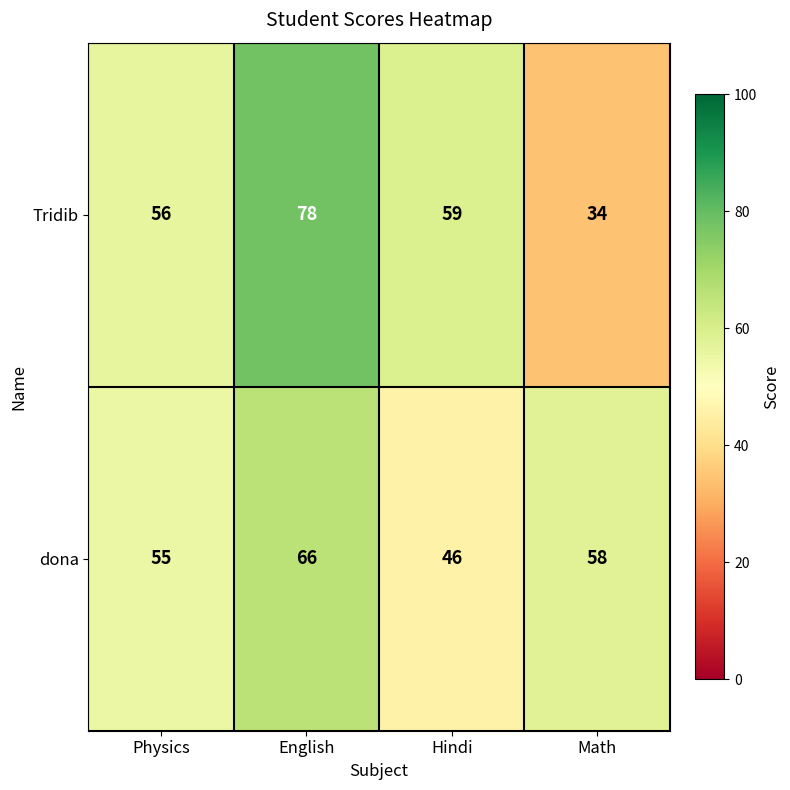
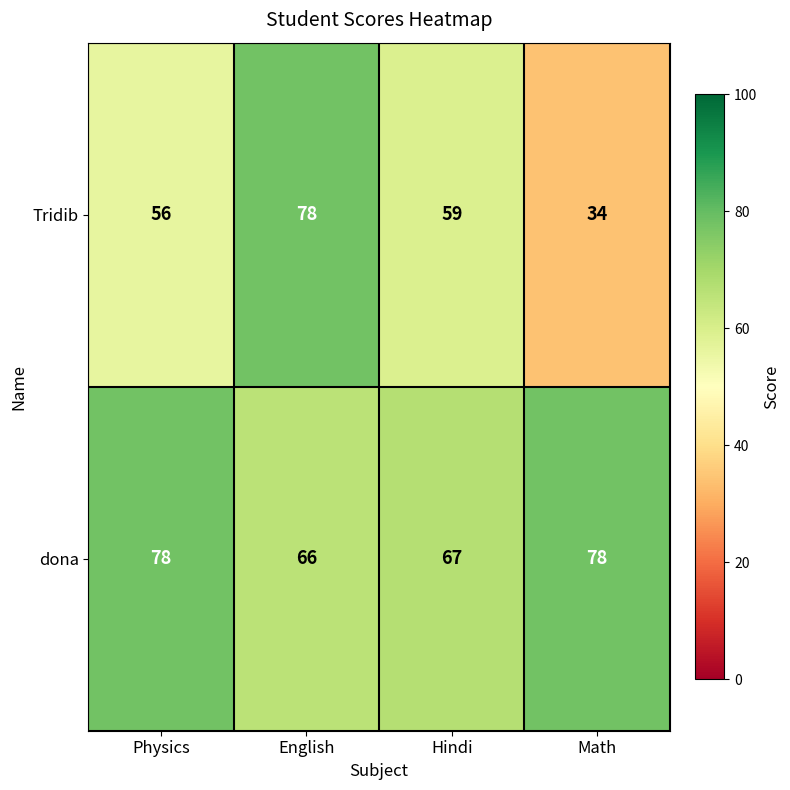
dona, Physics: 55 -> 78
dona, Hindi: 46 -> 67
dona, Math: 58 -> 78
